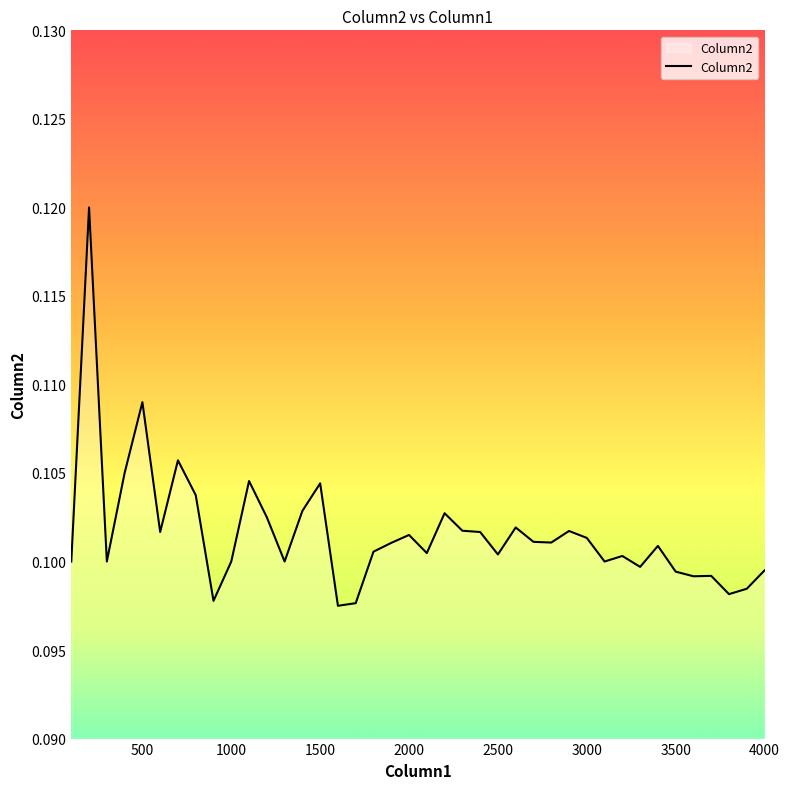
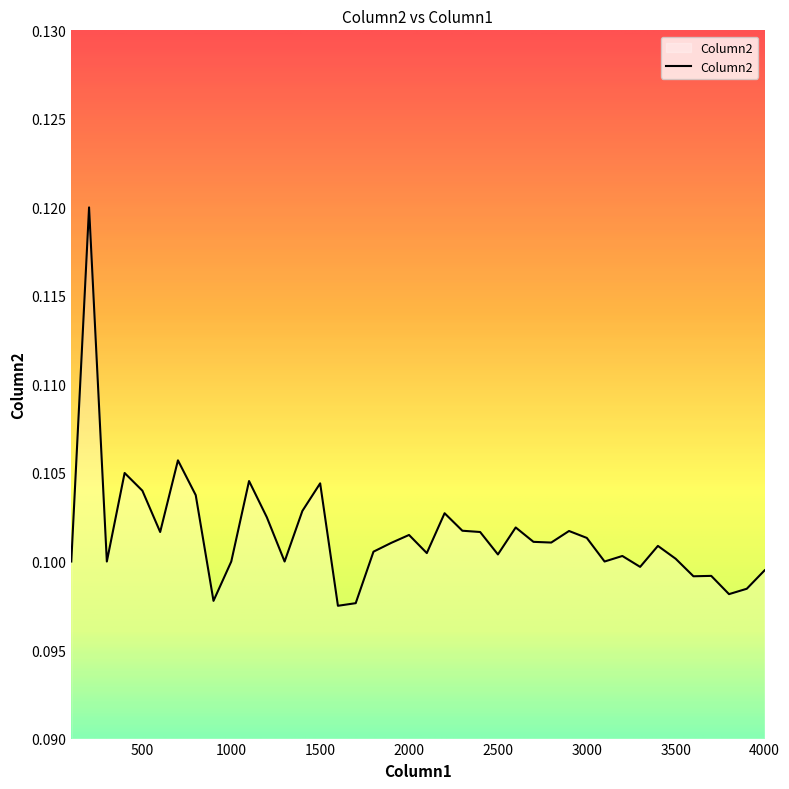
500: 0.109 -> 0.104
3500: 0.0994 -> 0.1002
